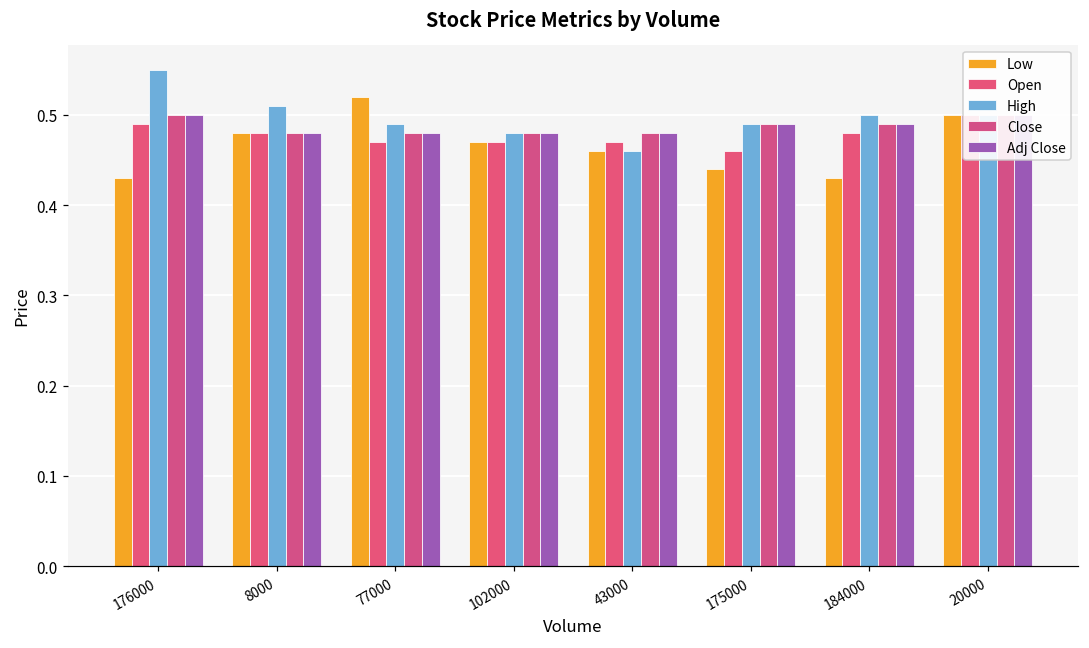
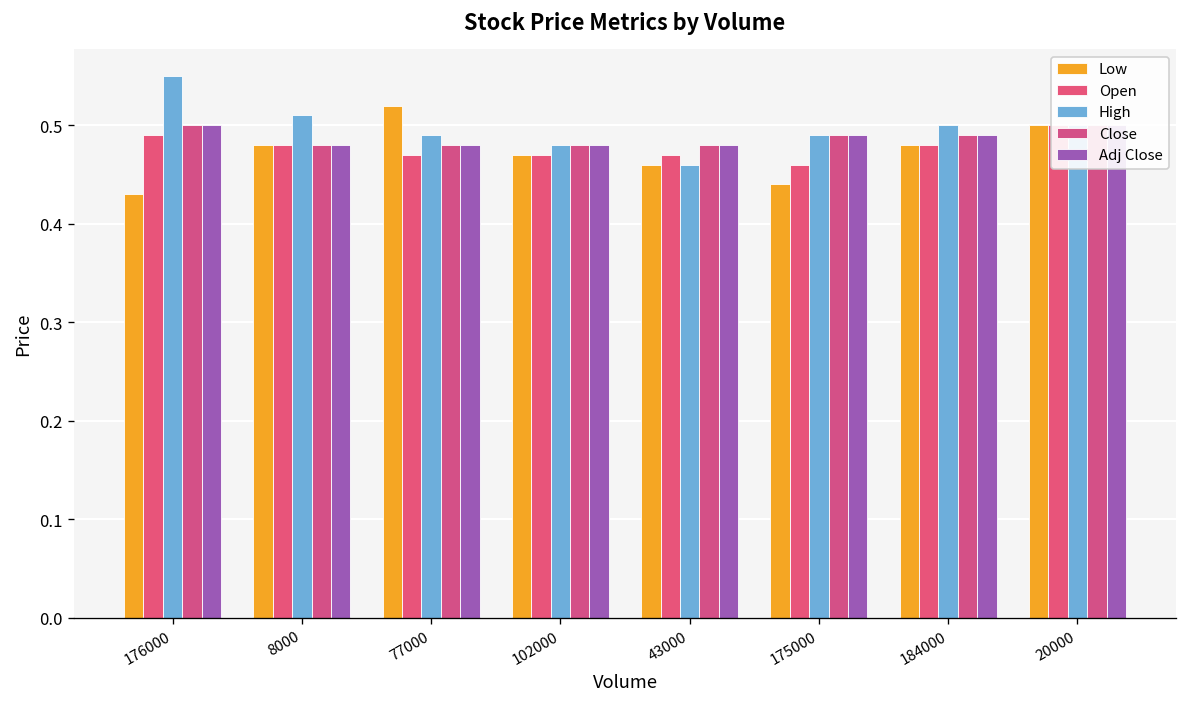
Low, 184000: 0.43 -> 0.48
